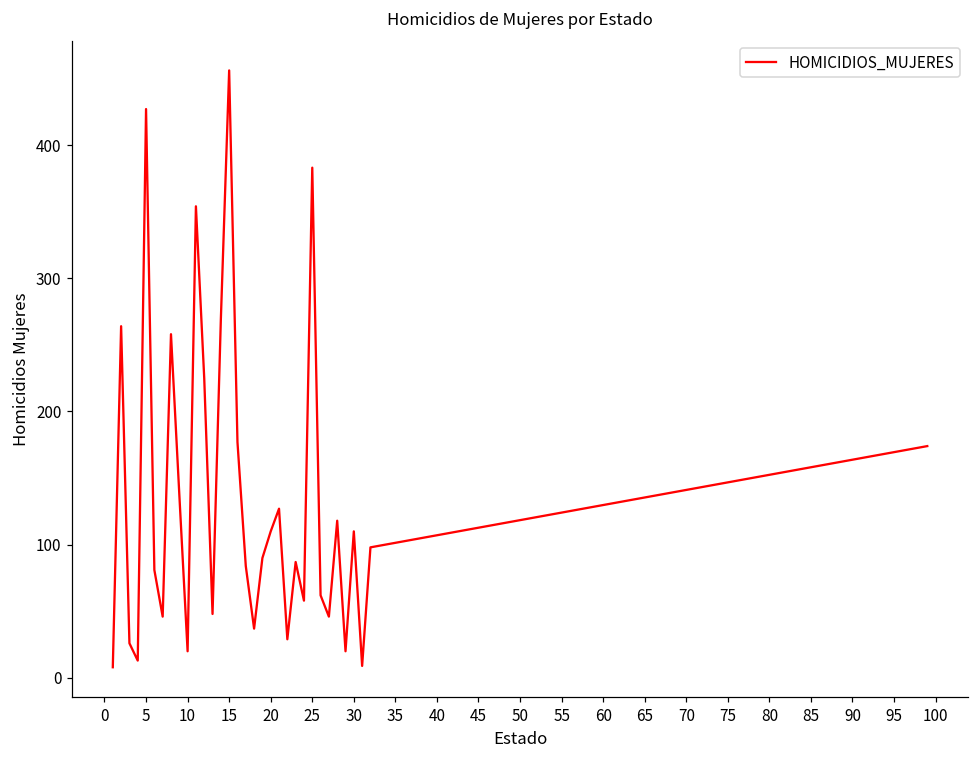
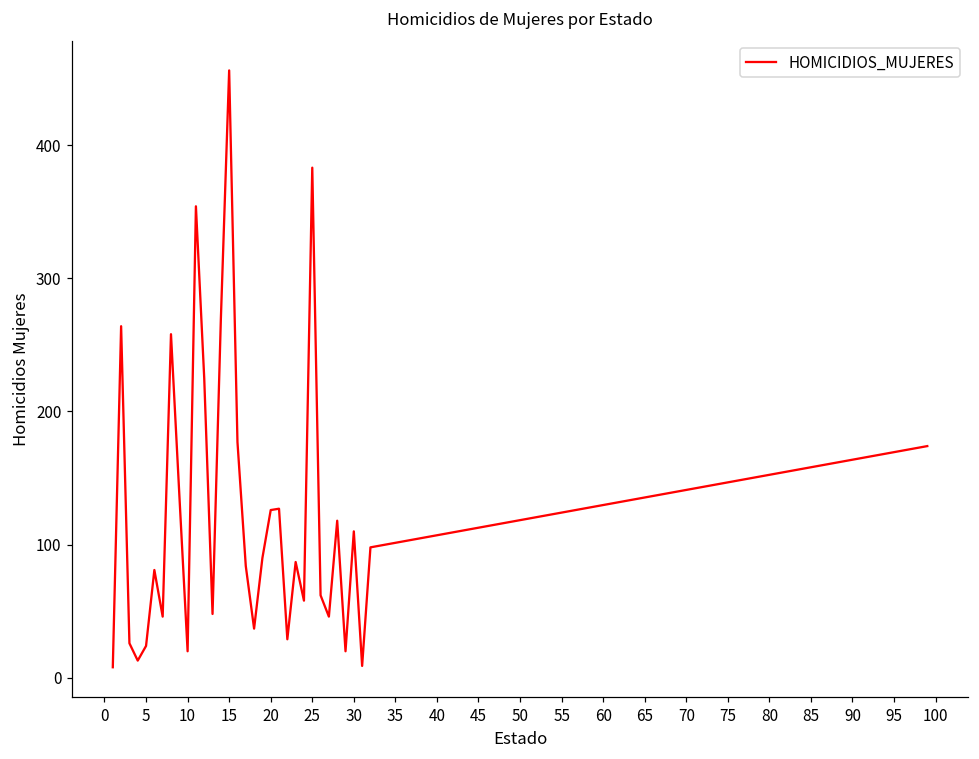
5: 427 -> 24
20: 110 -> 126
